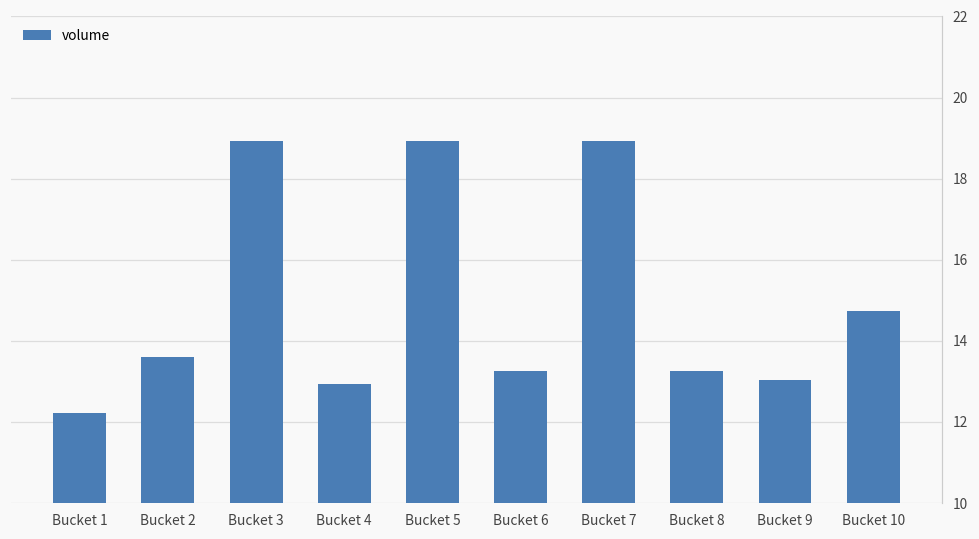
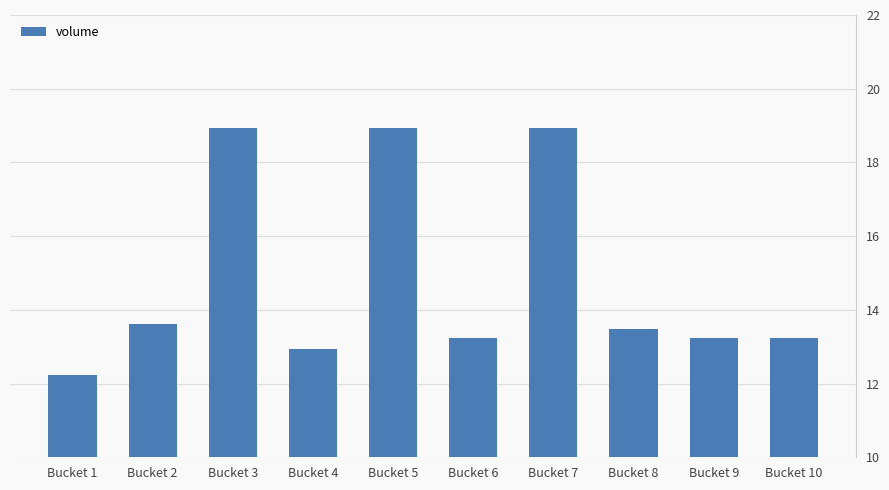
Bucket 8: 13.2 -> 13.5
Bucket 9: 13.0 -> 13.2
Bucket 10: 14.7 -> 13.2
